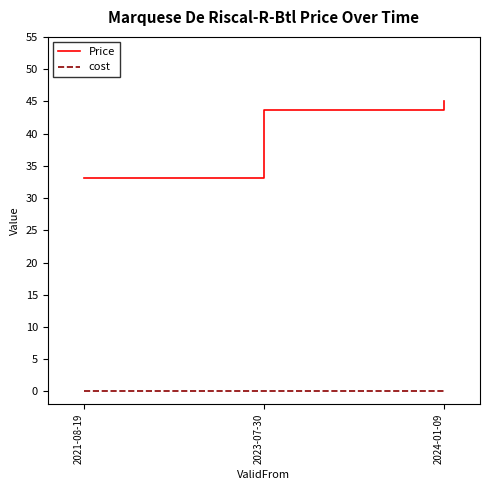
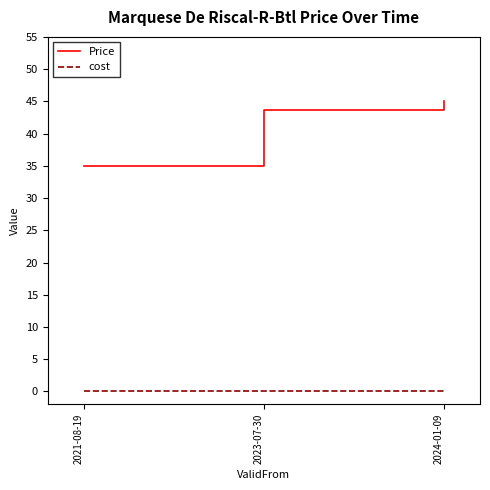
Price, 2021-08-19: 33 -> 35
